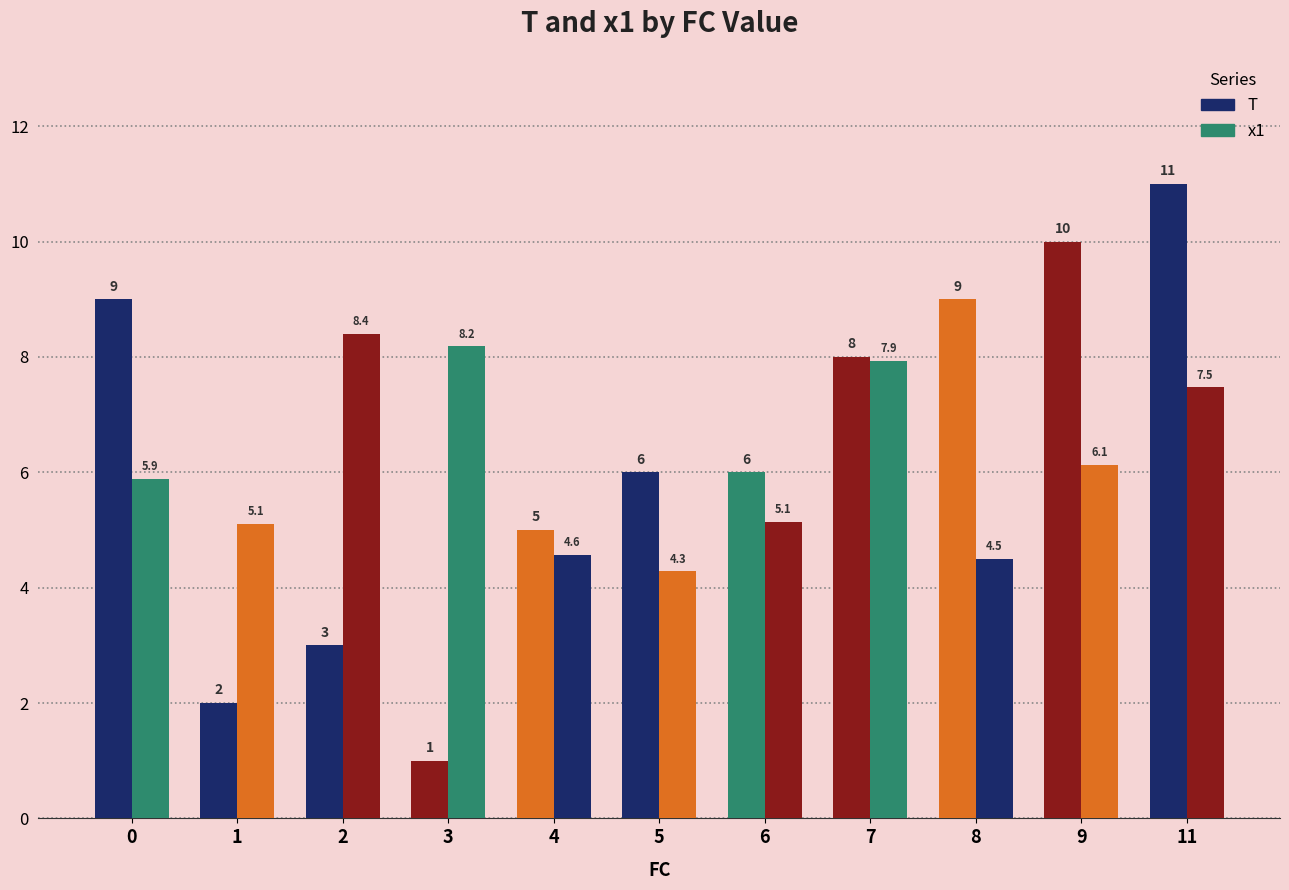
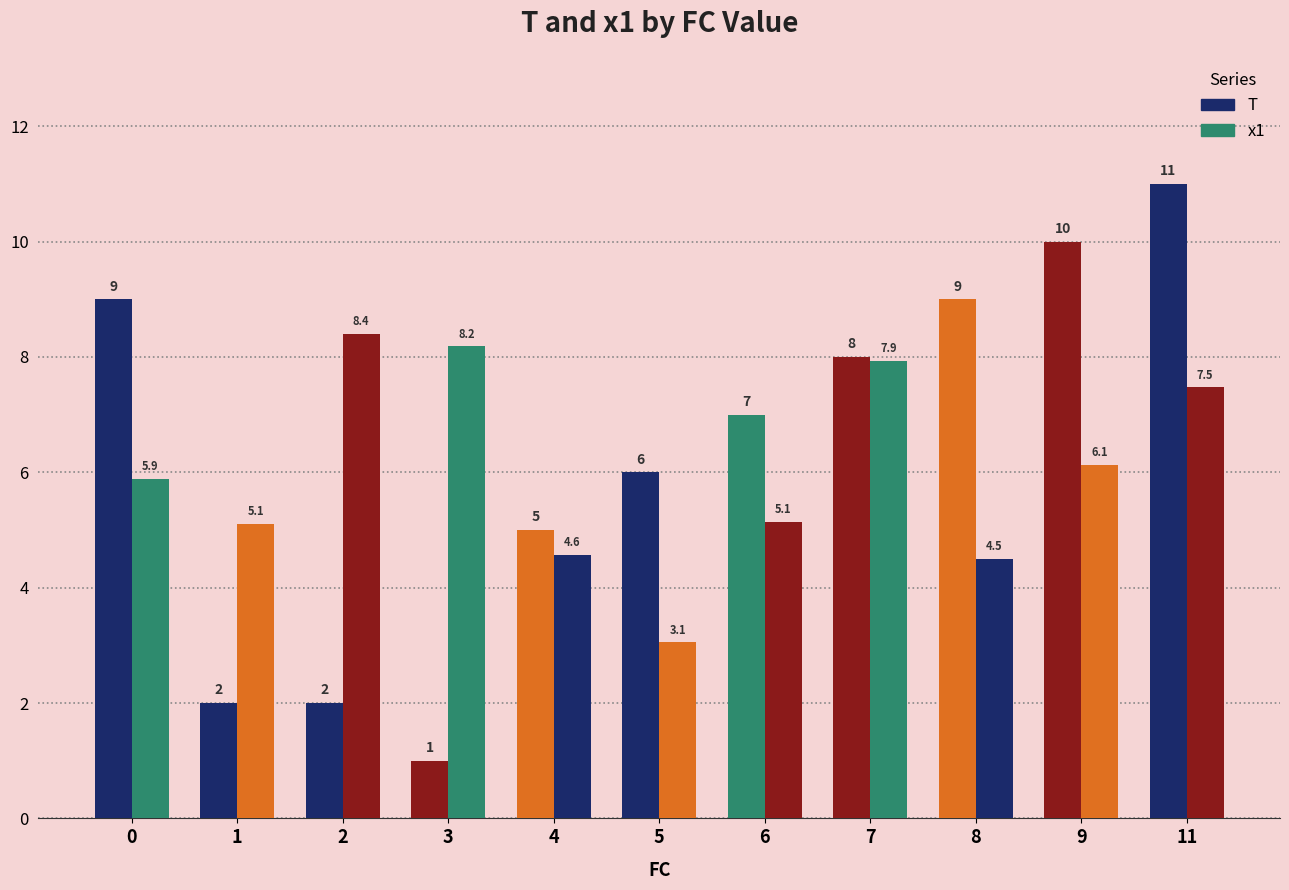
T, 2: 3 -> 2
x1, 5: 4.3 -> 3.1
T, 6: 6 -> 7
